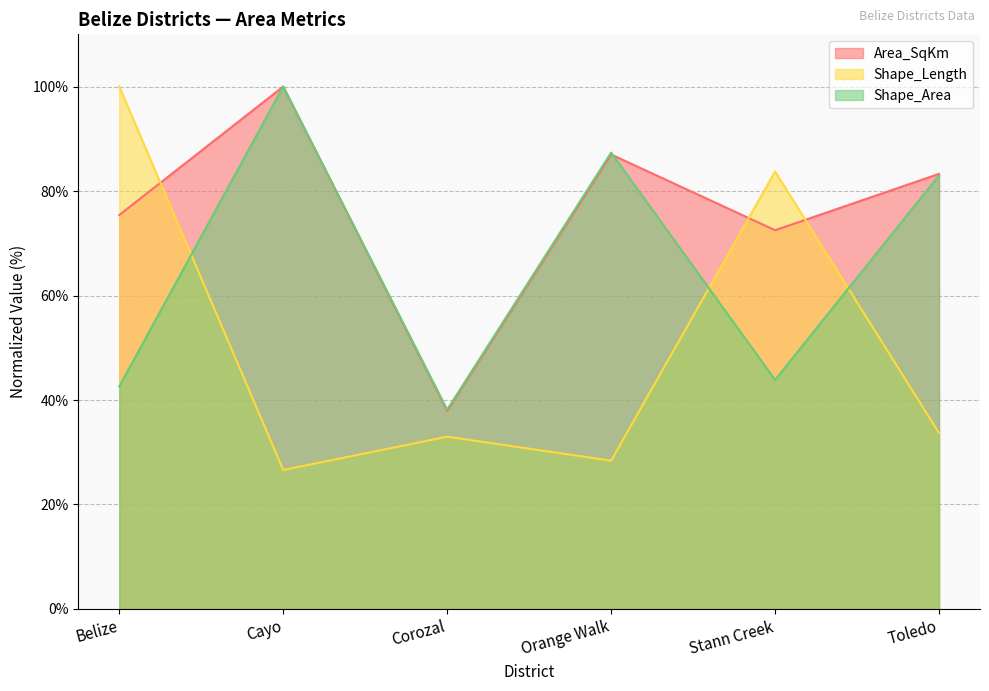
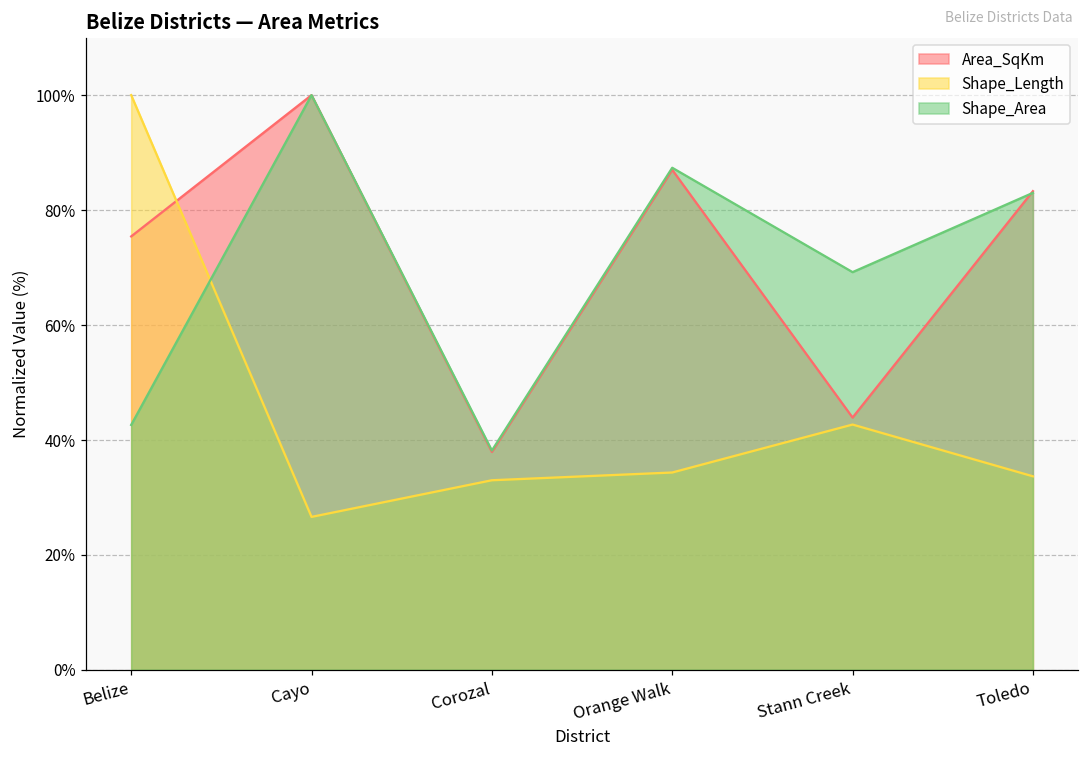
Shape_Length, Orange Walk: 28% -> 34%
Area_SqKm, Stann Creek: 73% -> 44%
Shape_Length, Stann Creek: 84% -> 43%
Shape_Area, Stann Creek: 44% -> 69%
